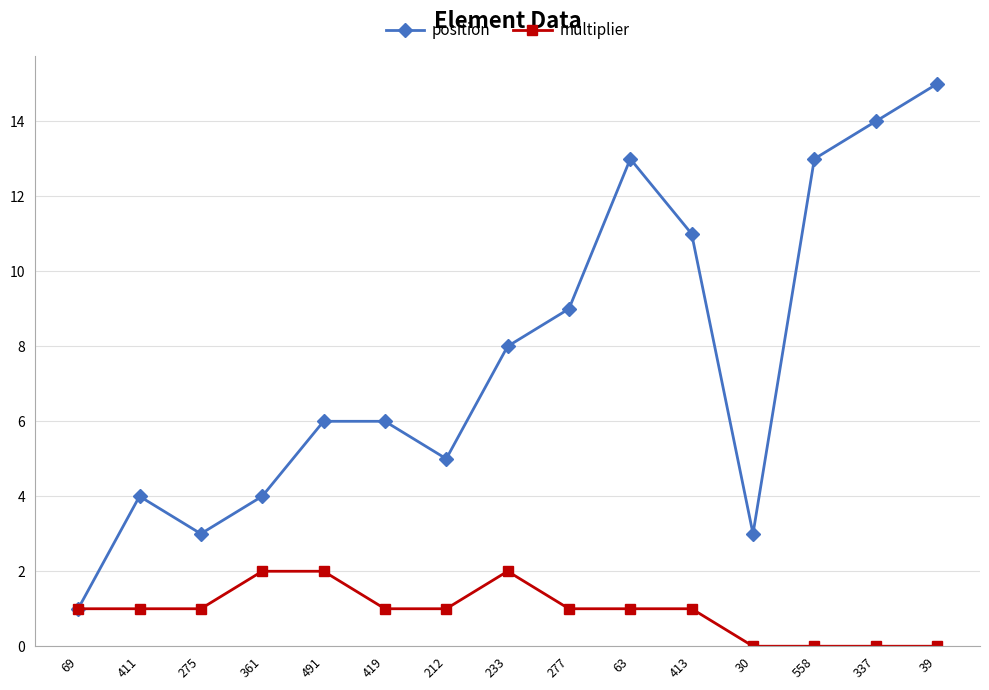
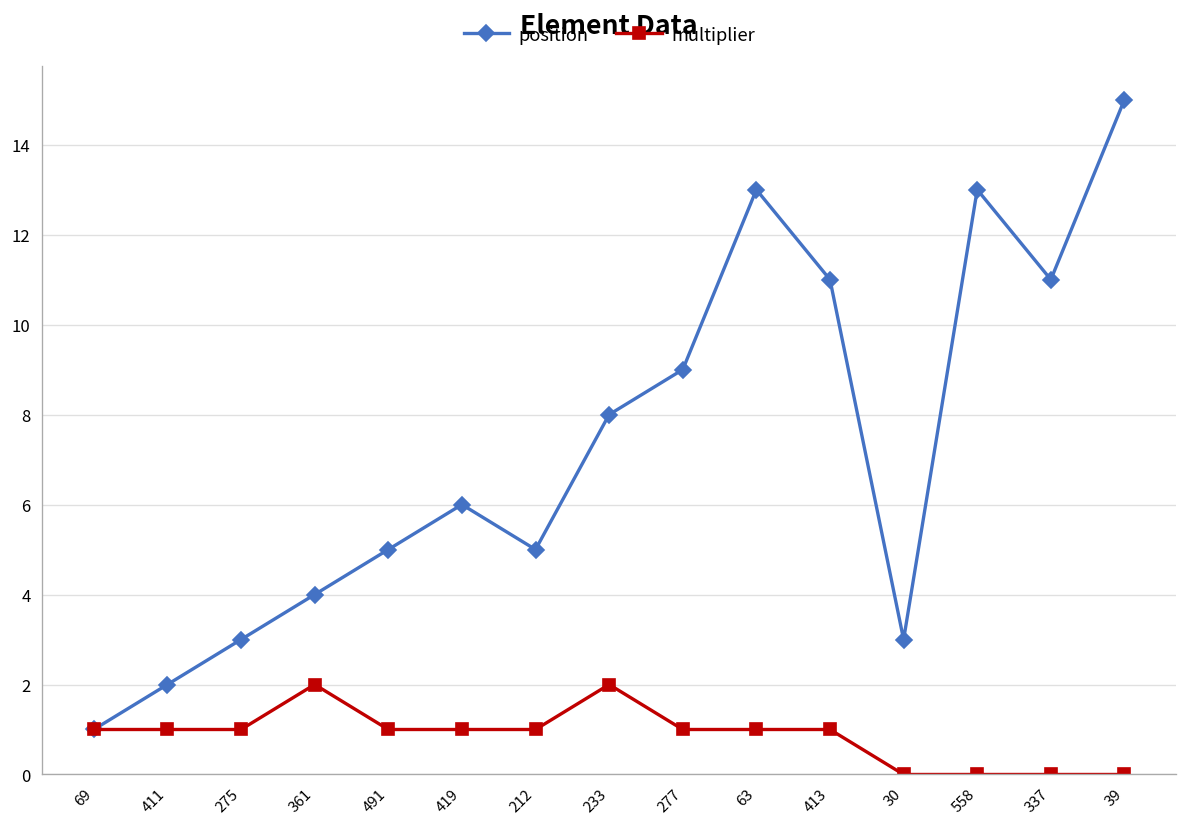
position, 411: 4 -> 2
position, 491: 6 -> 5
multiplier, 491: 2 -> 1
position, 337: 14 -> 11
